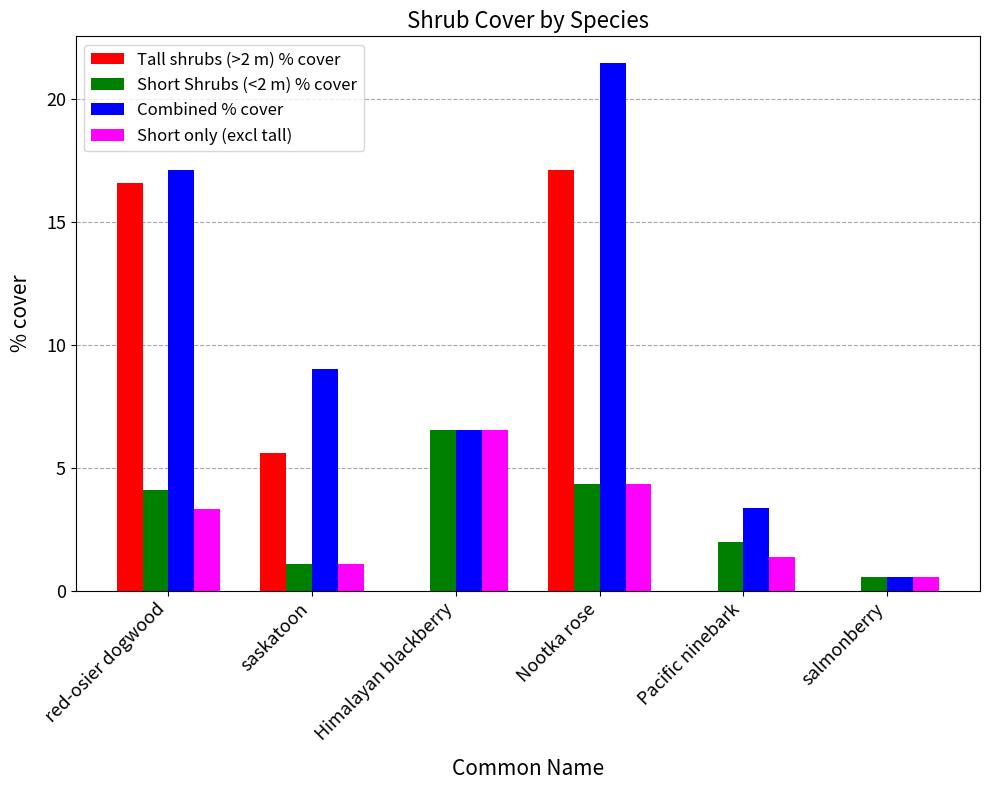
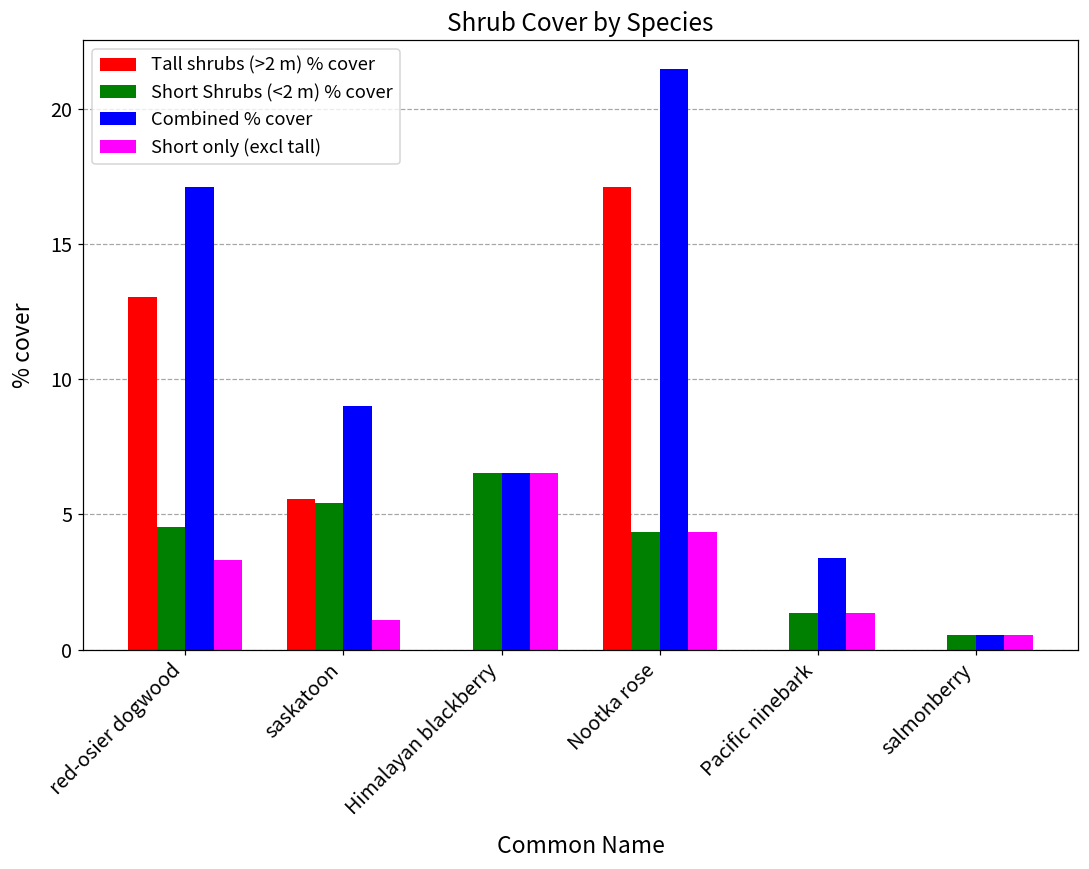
Tall shrubs (>2 m) % cover, red-osier dogwood: 16.6 -> 13.0
Short Shrubs (<2 m) % cover, red-osier dogwood: 4.1 -> 4.5
Short Shrubs (<2 m) % cover, saskatoon: 1.1 -> 5.4
Short Shrubs (<2 m) % cover, Pacific ninebark: 2.0 -> 1.4
